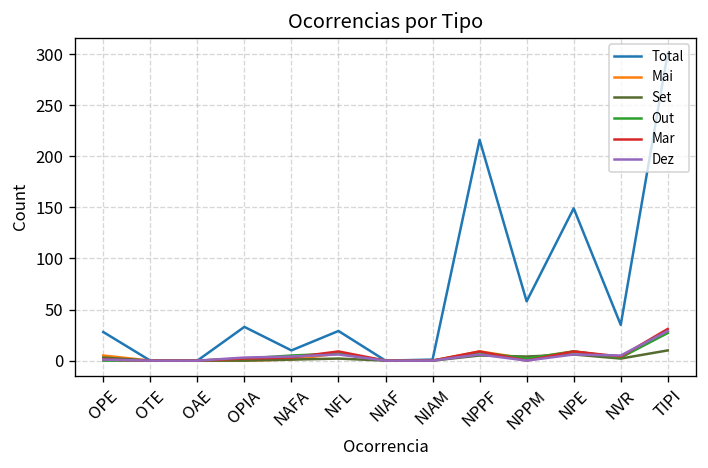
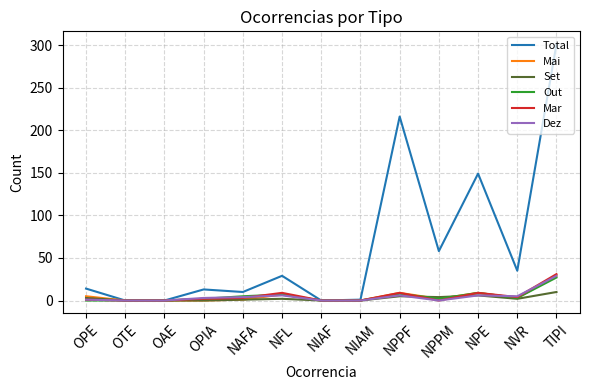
Total, OPE: 30 -> 10
Total, OPIA: 30 -> 10
